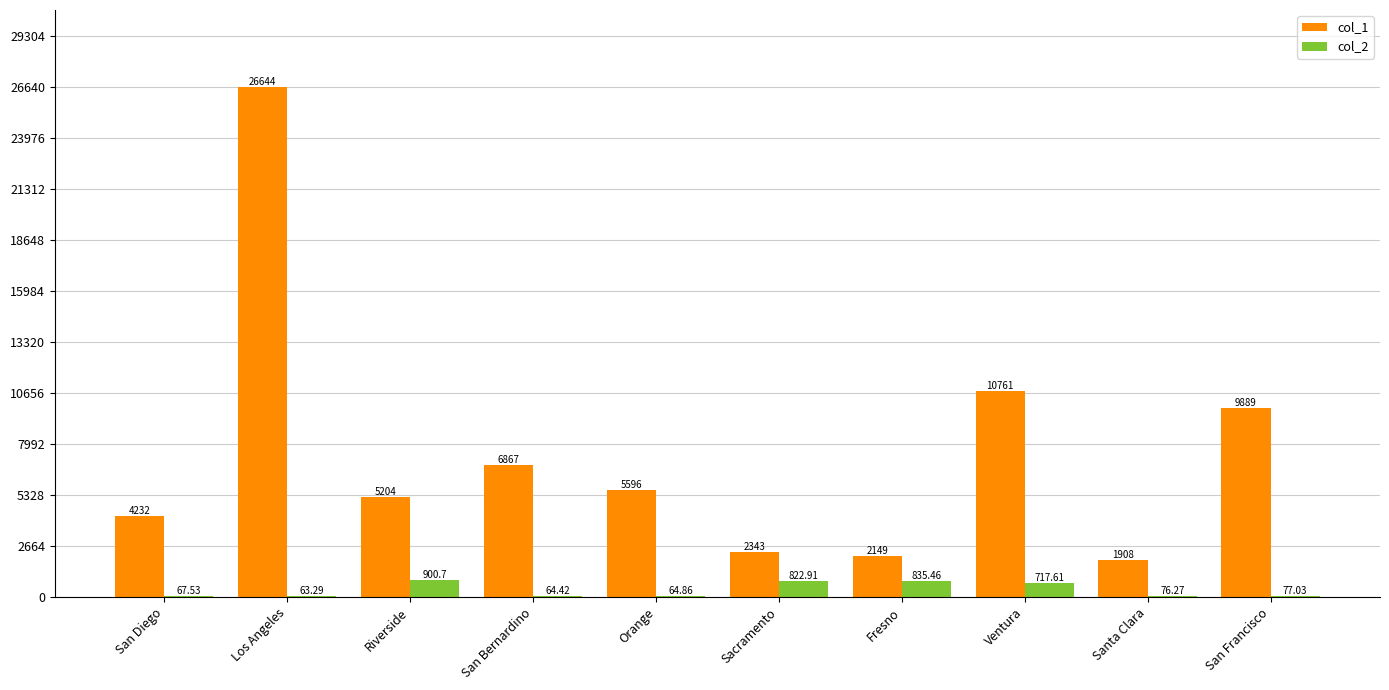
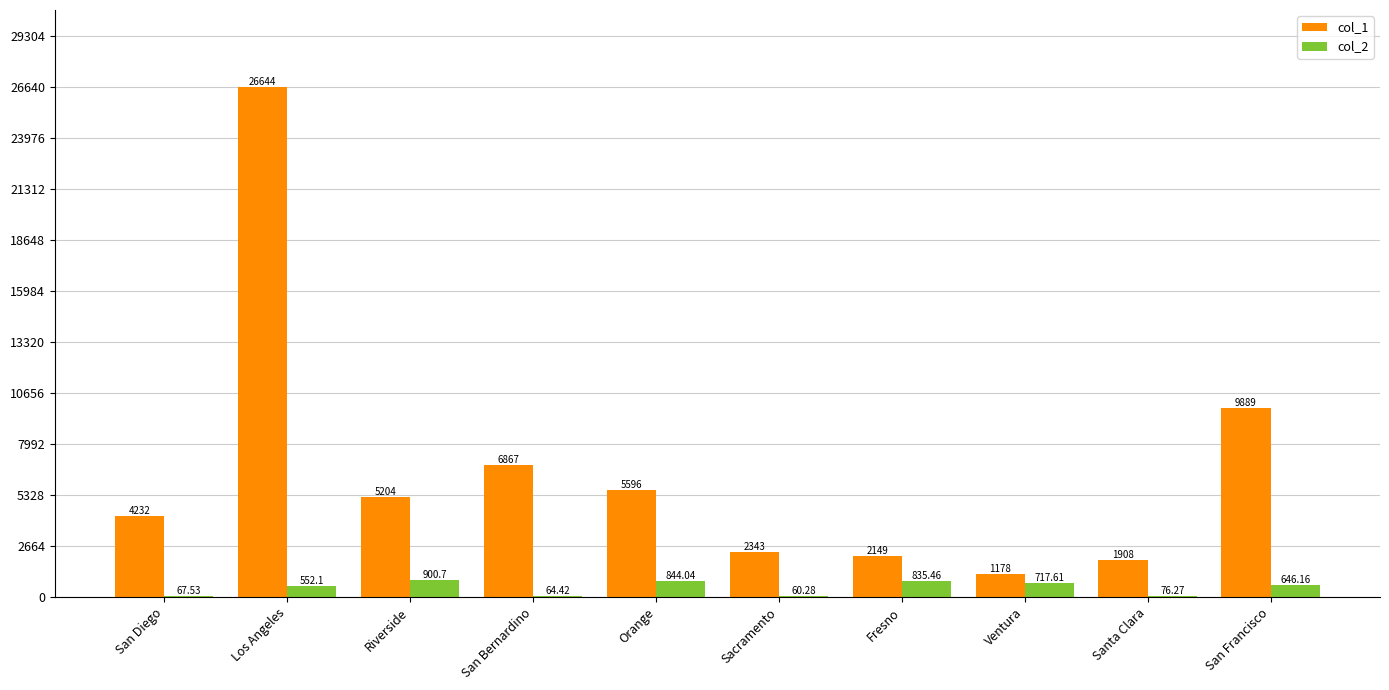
col_2, Los Angeles: 63.29 -> 552.1
col_2, Orange: 64.86 -> 844.04
col_2, Sacramento: 822.91 -> 60.28
col_1, Ventura: 10761 -> 1178
col_2, San Francisco: 77.03 -> 646.16
